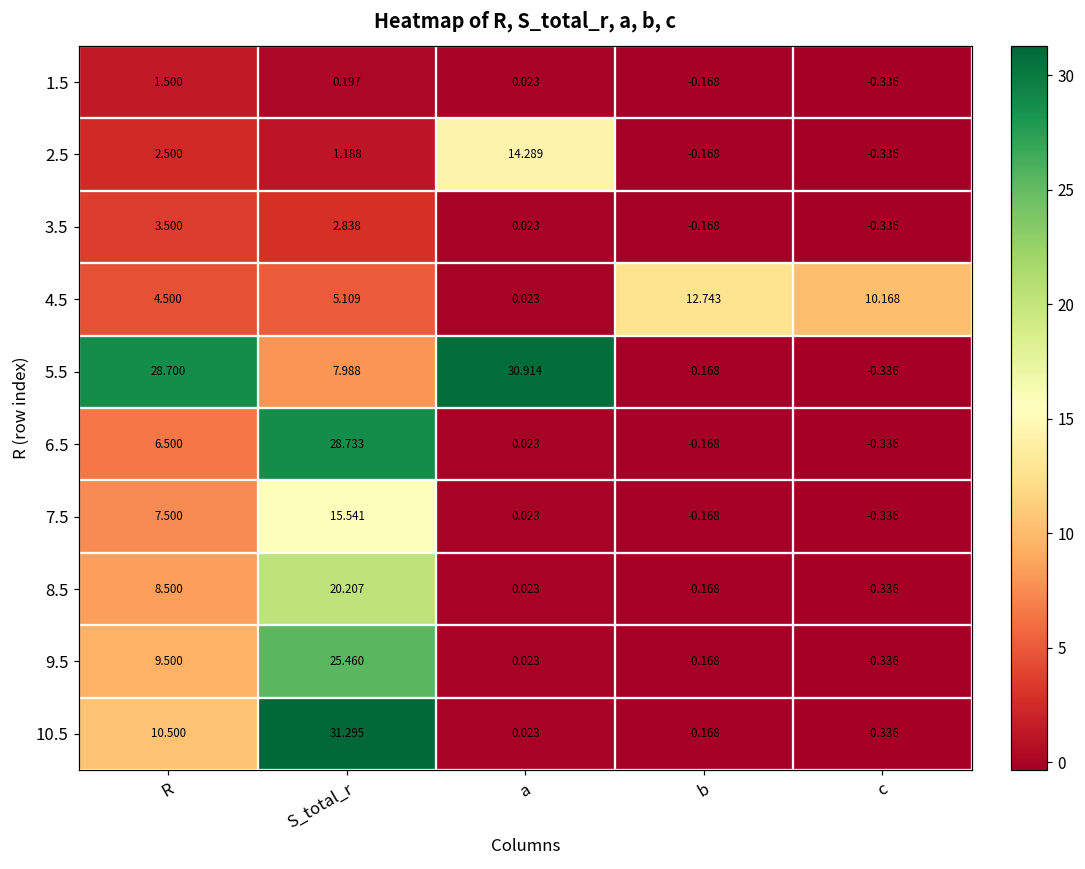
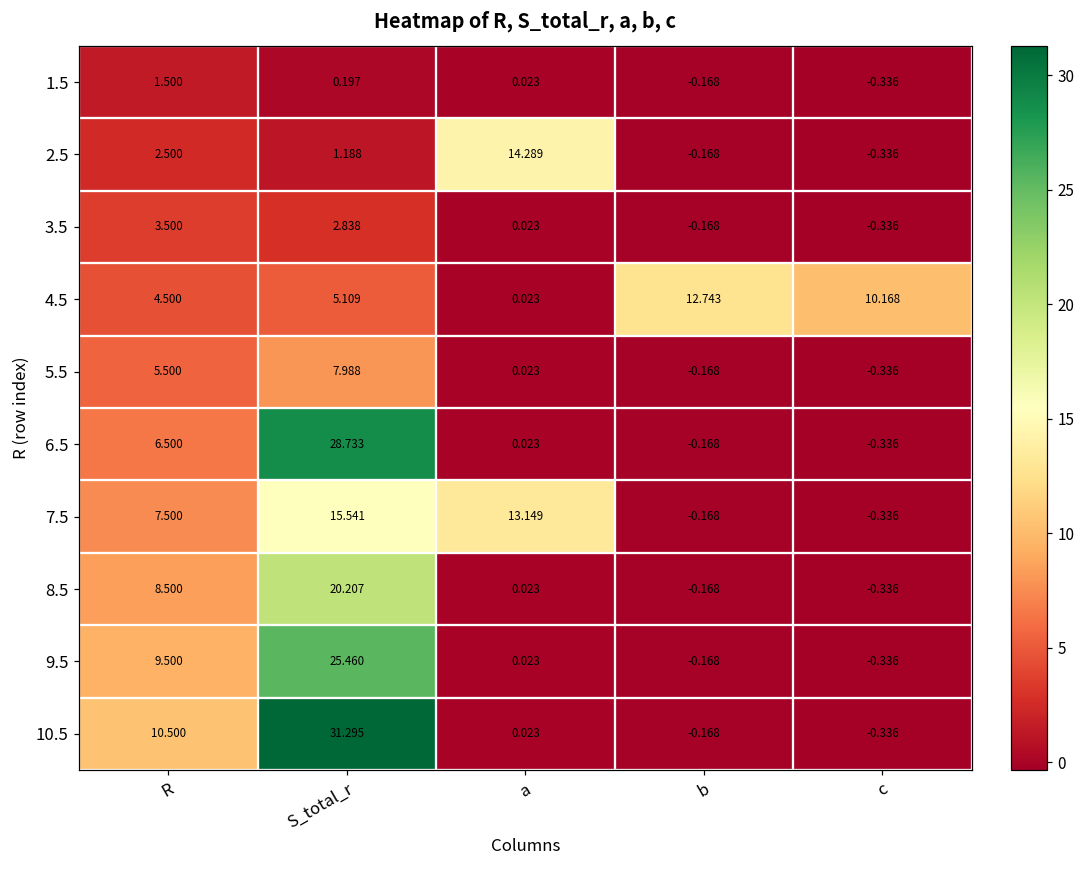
5.5, R: 28.700 -> 5.500
5.5, a: 30.914 -> 0.023
7.5, a: 0.023 -> 13.149
